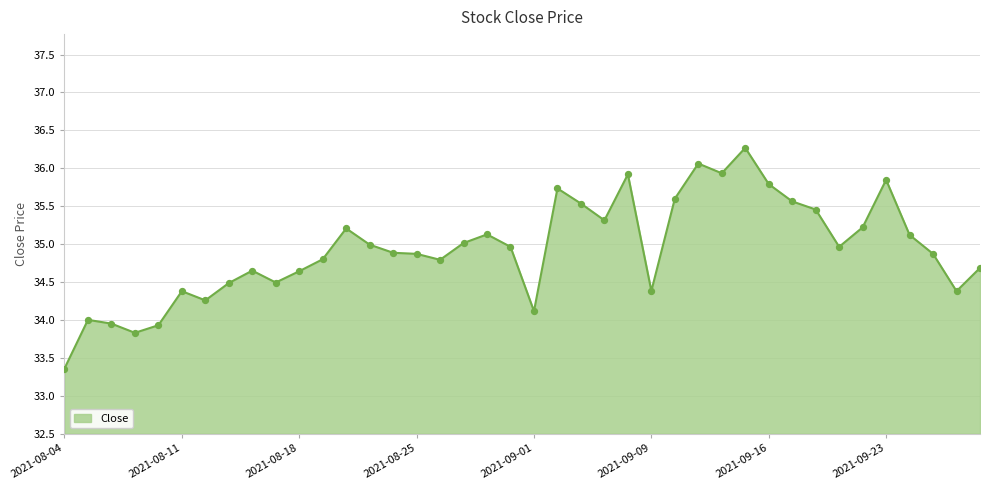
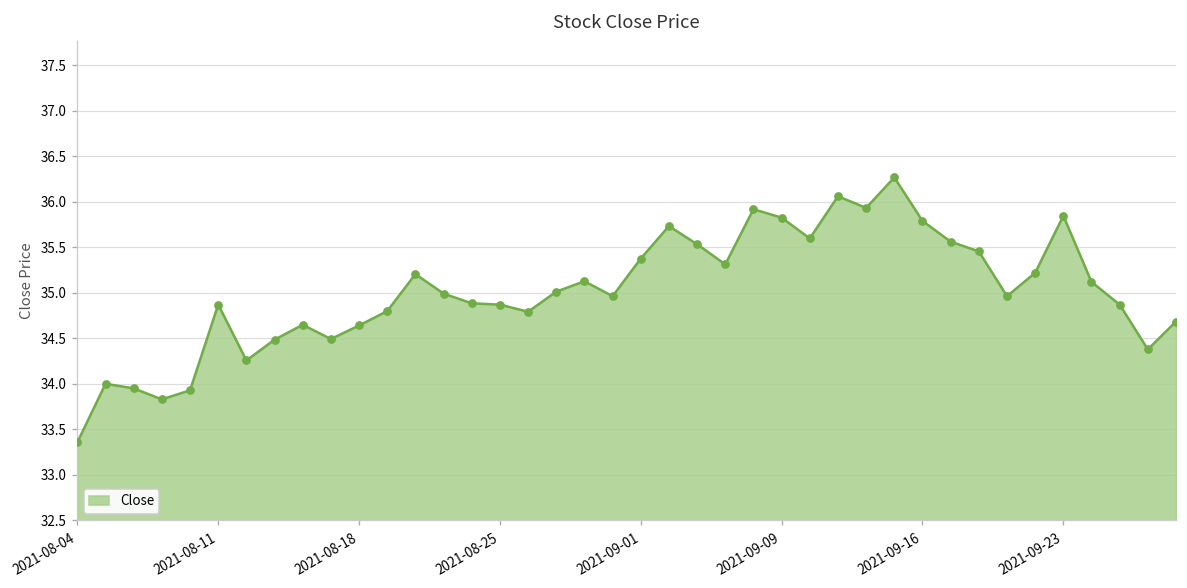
2021-08-11: 34.4 -> 34.9
2021-09-01: 34.1 -> 35.4
2021-09-09: 34.4 -> 35.8
